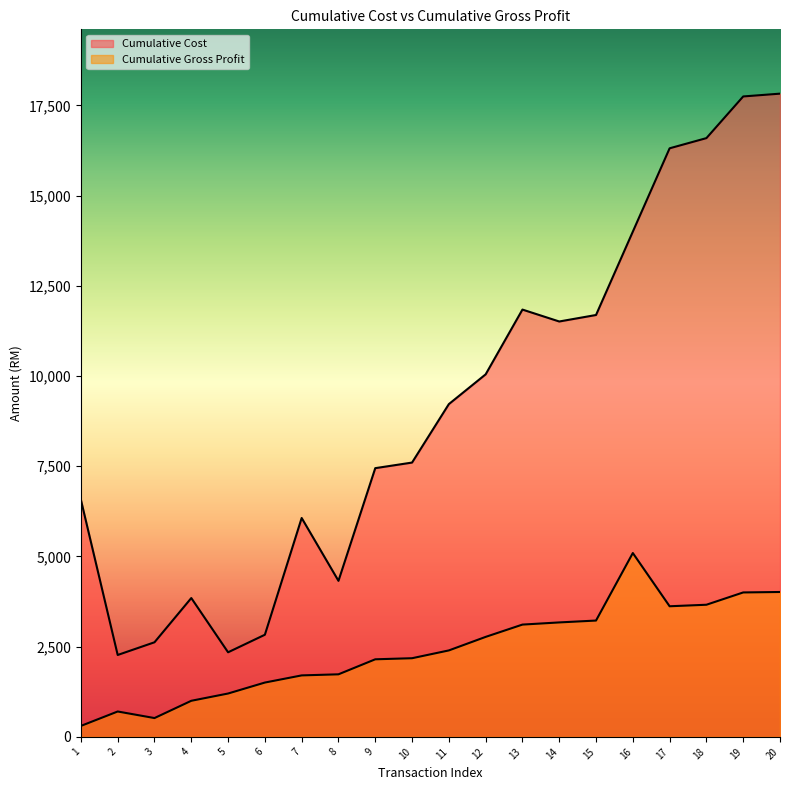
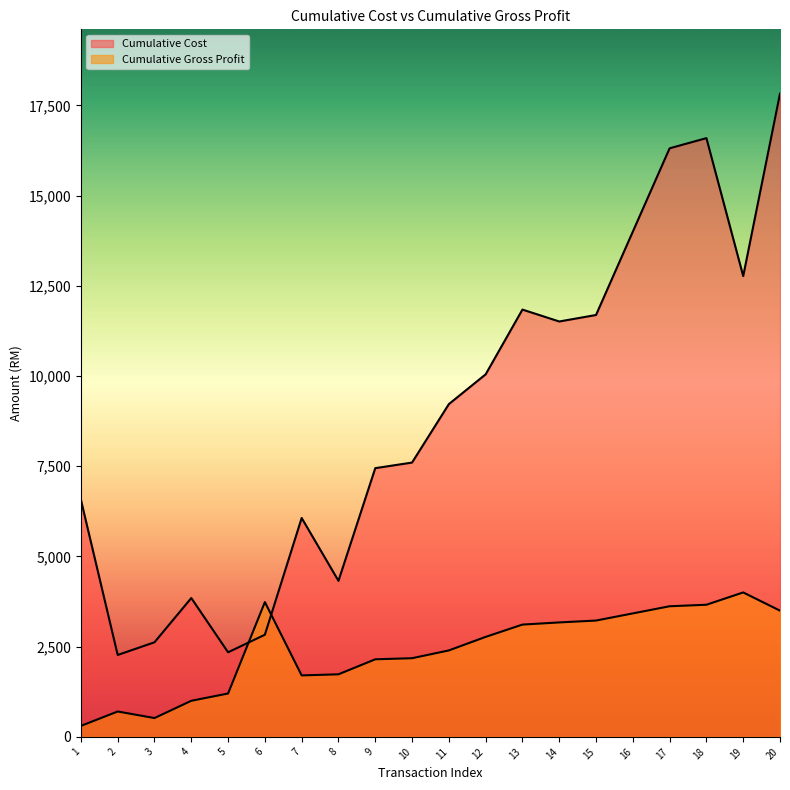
Cumulative Gross Profit, 6: 1,500 -> 3,700
Cumulative Gross Profit, 16: 5,100 -> 3,400
Cumulative Cost, 19: 17,700 -> 12,800
Cumulative Gross Profit, 20: 4,000 -> 3,500
